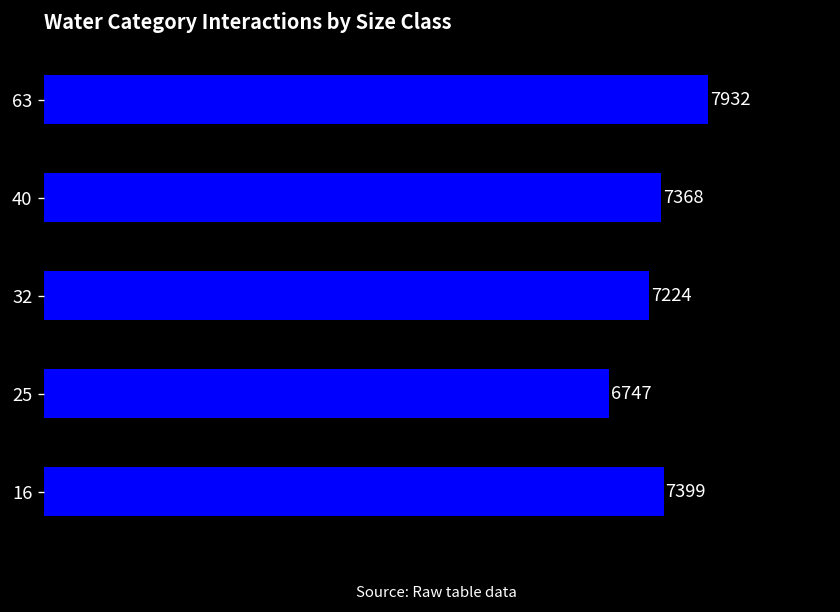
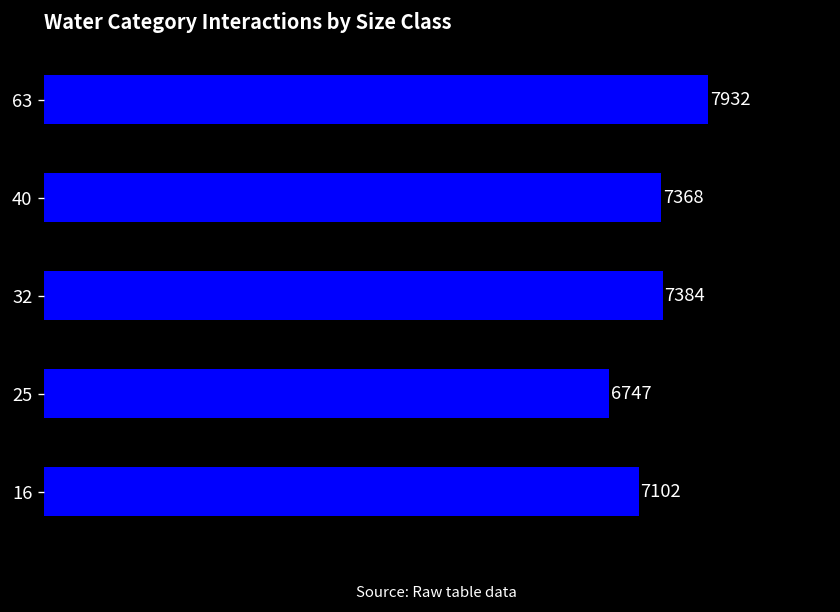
32: 7224 -> 7384
16: 7399 -> 7102
